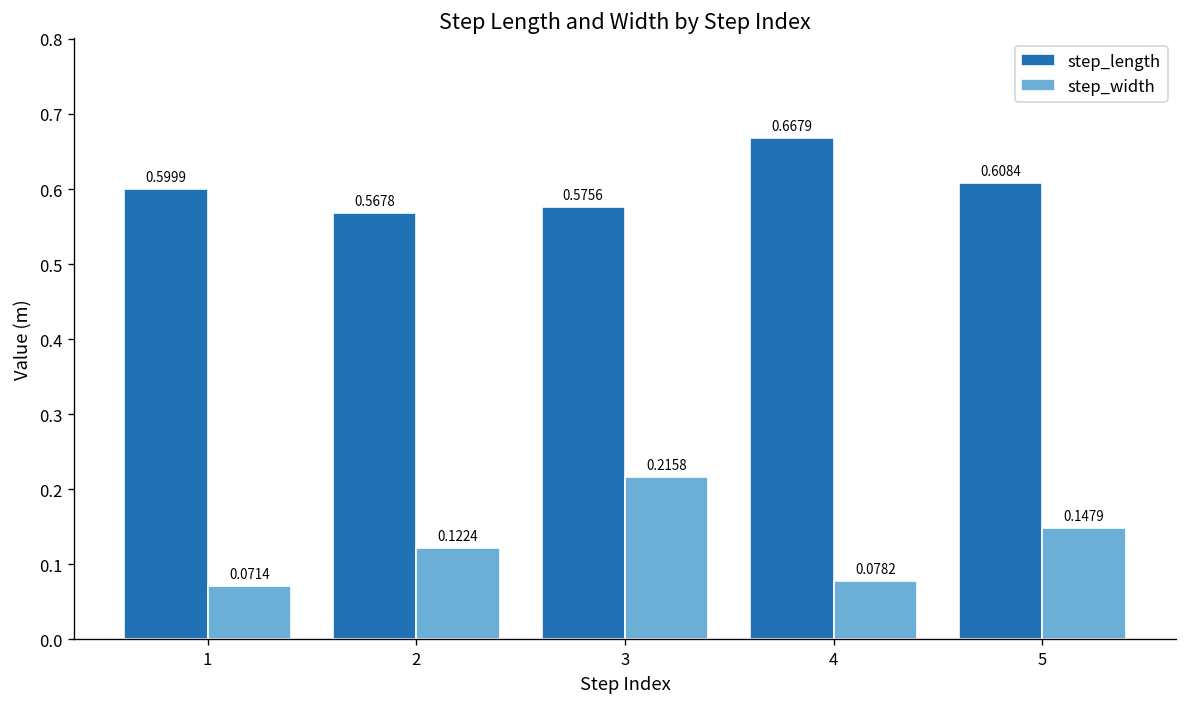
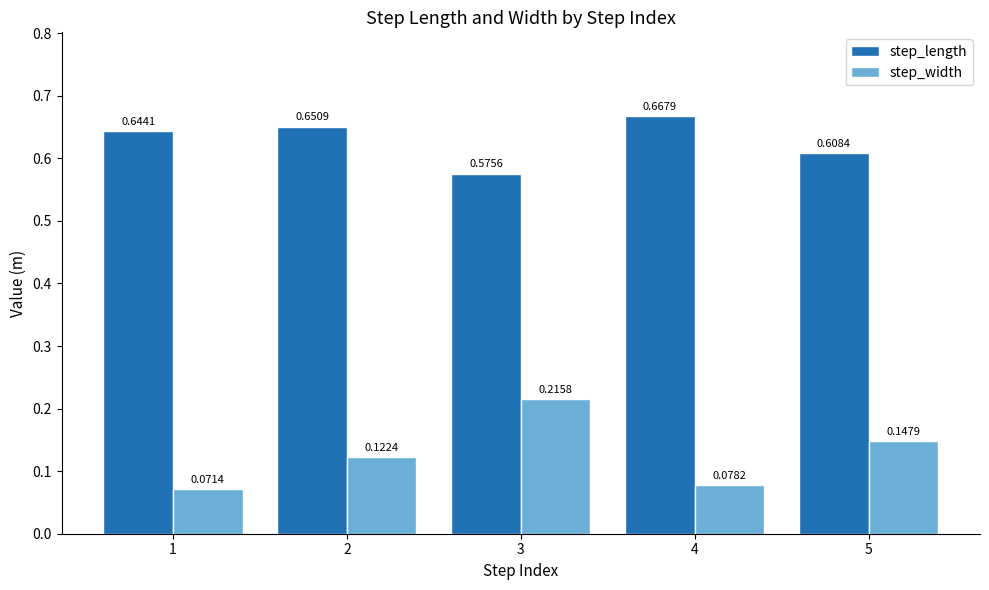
step_length, 1: 0.5999 -> 0.6441
step_length, 2: 0.5678 -> 0.6509
